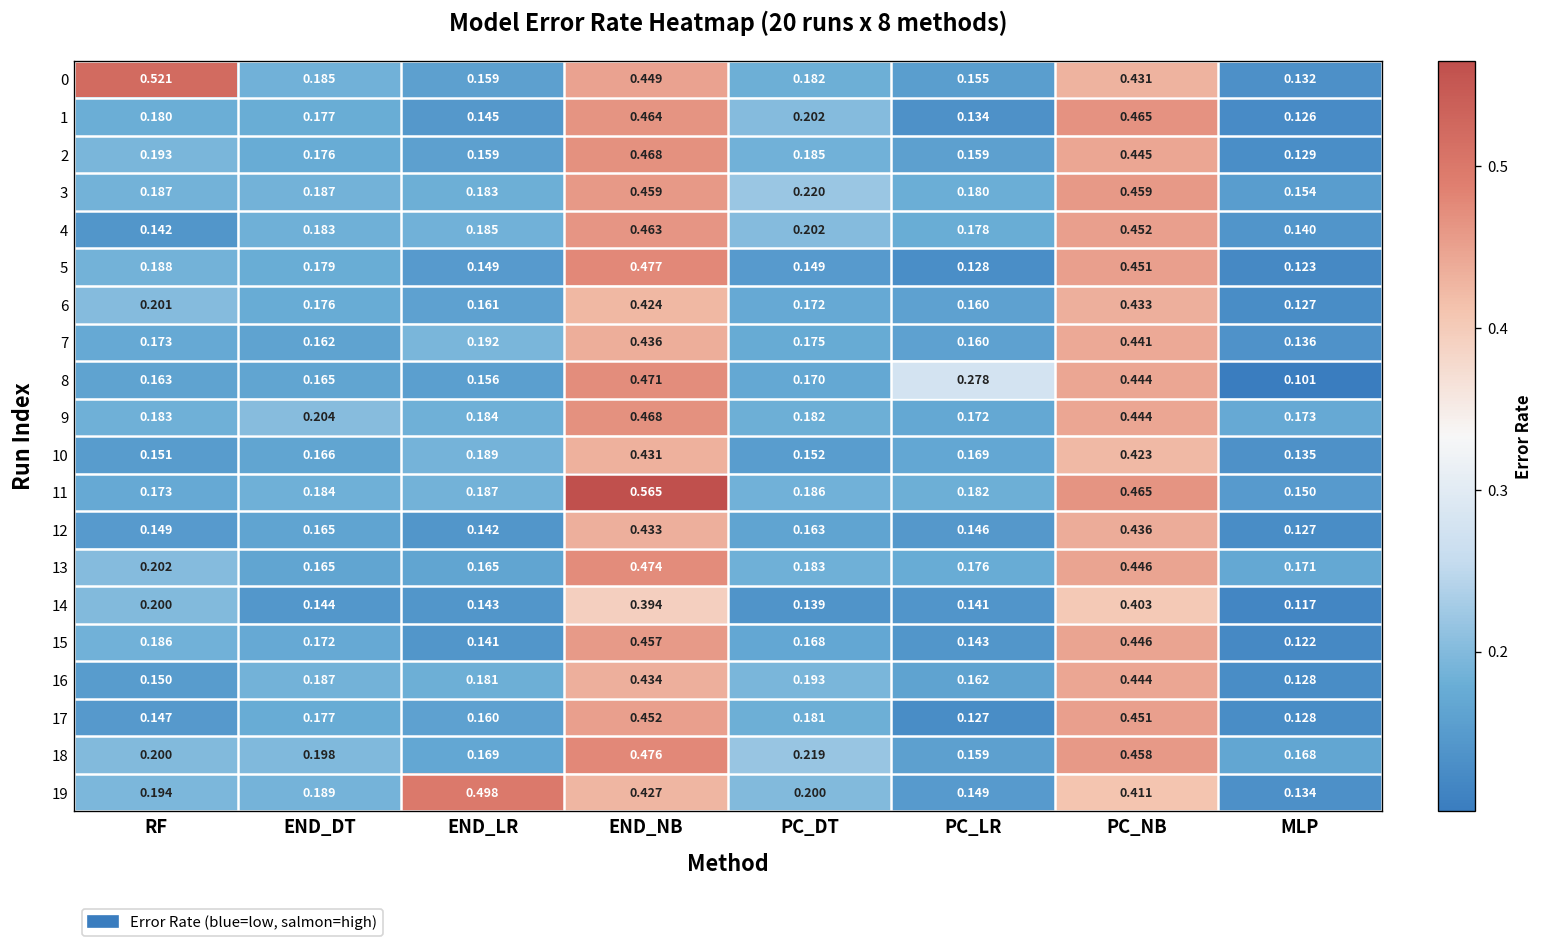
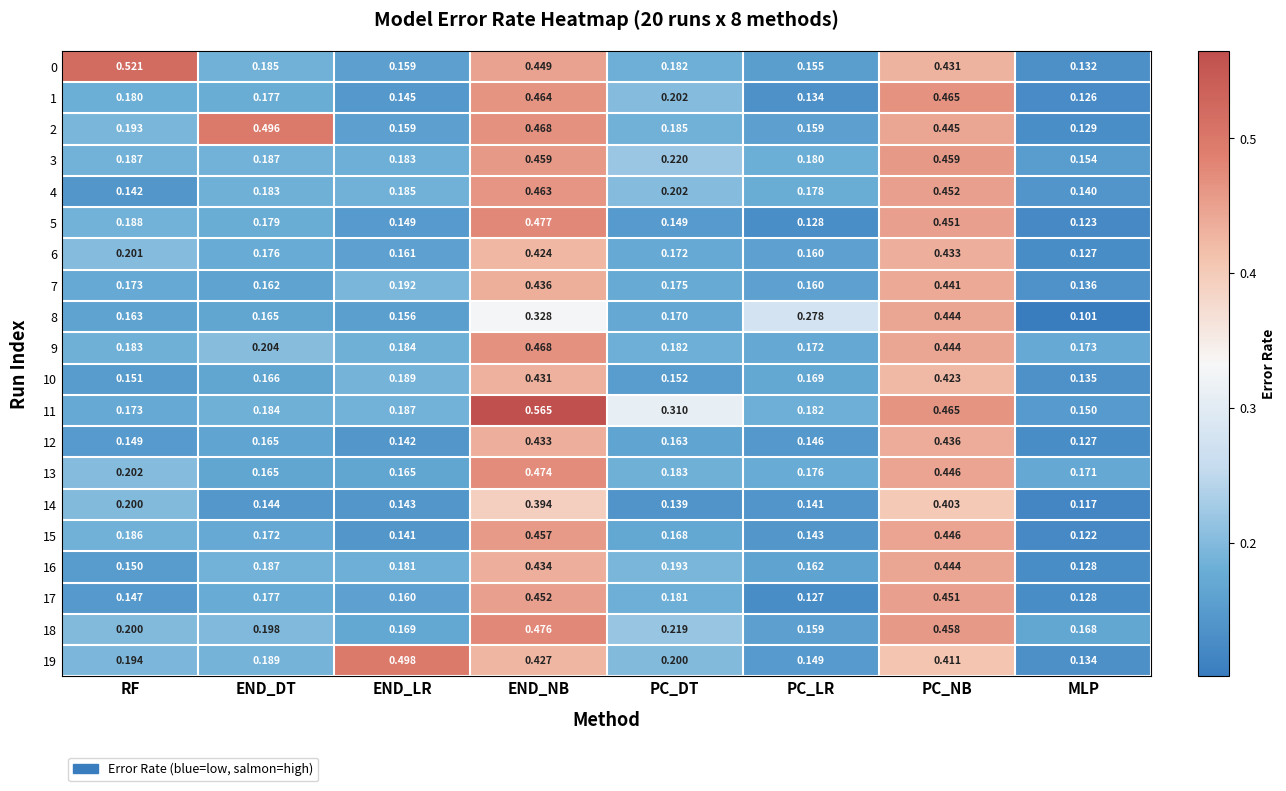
2, END_DT: 0.176 -> 0.496
8, END_NB: 0.471 -> 0.328
11, PC_DT: 0.186 -> 0.310
